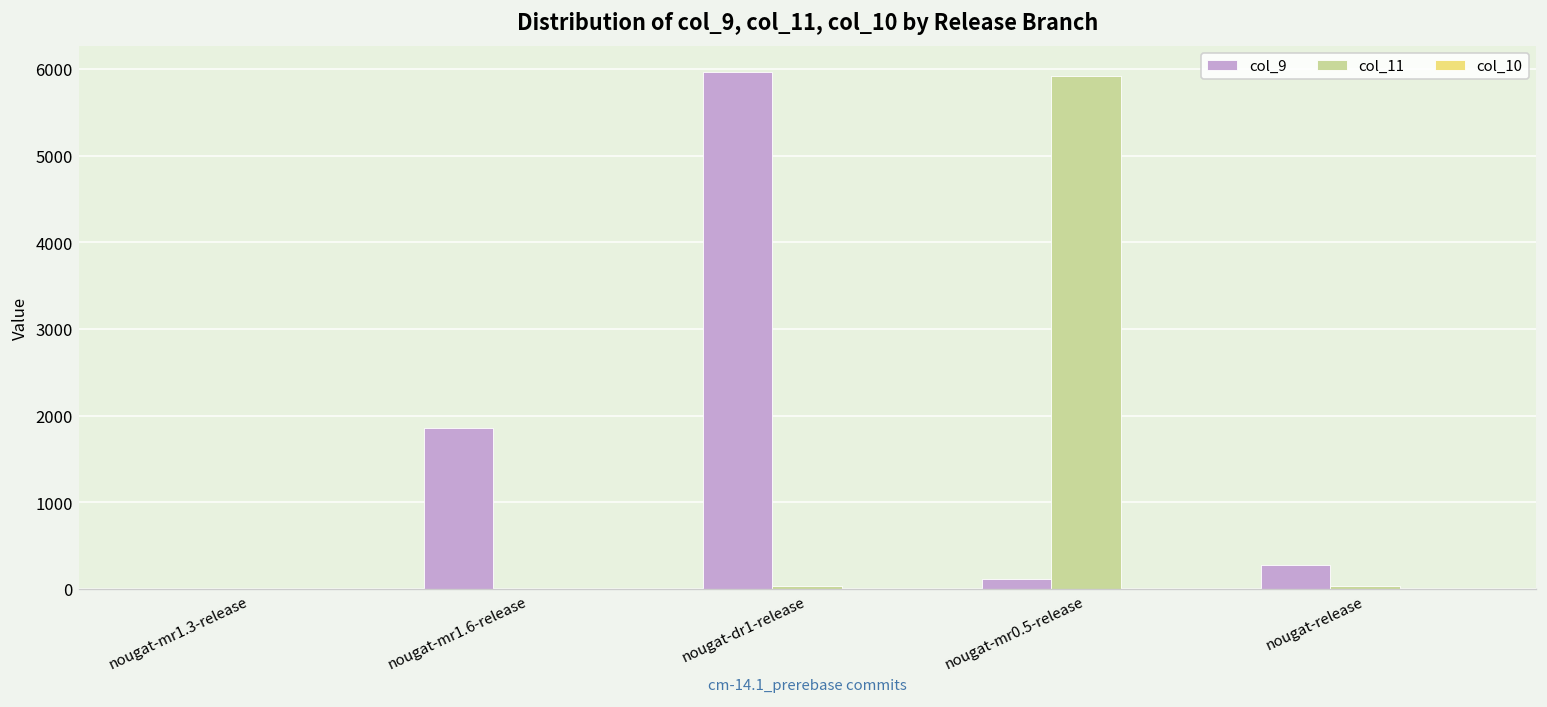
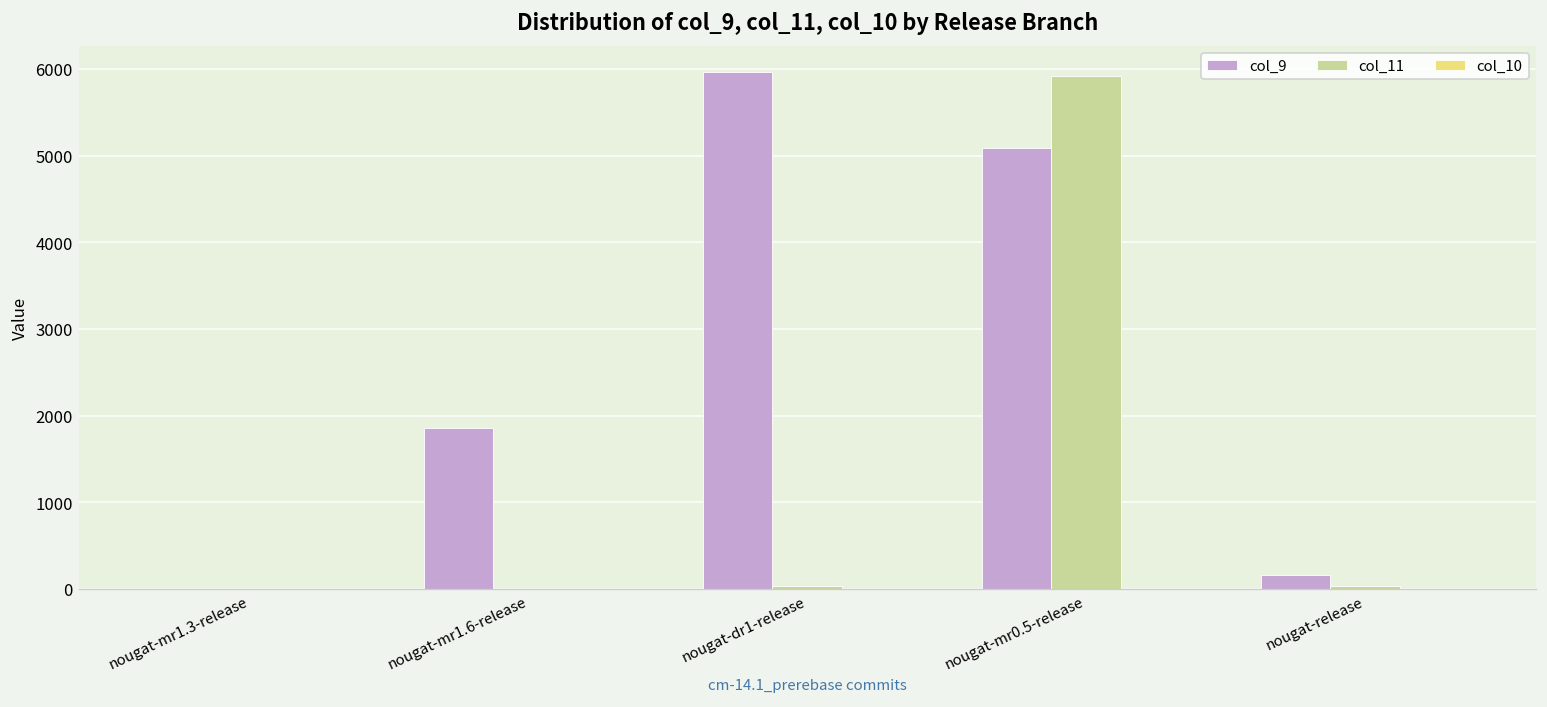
col_9, nougat-mr0.5-release: 100 -> 5100
col_9, nougat-release: 300 -> 200
